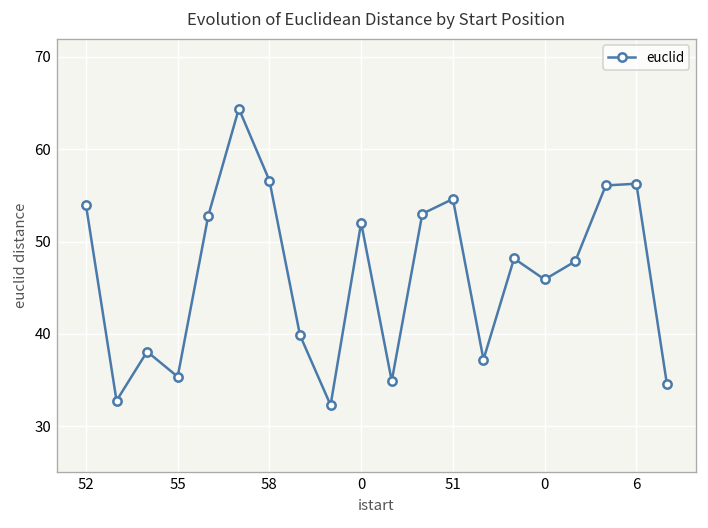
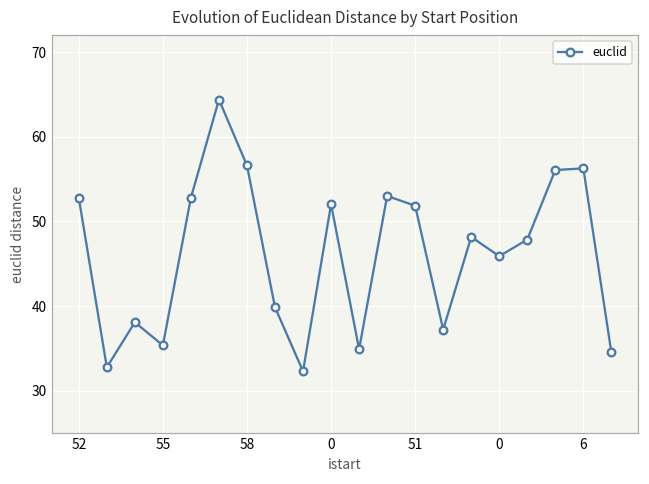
52: 54 -> 53
51: 55 -> 52
